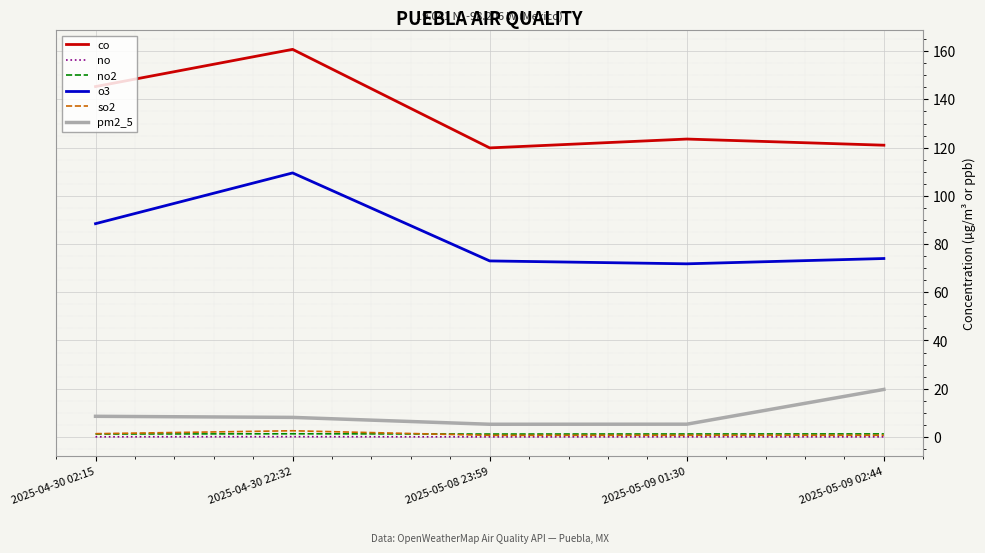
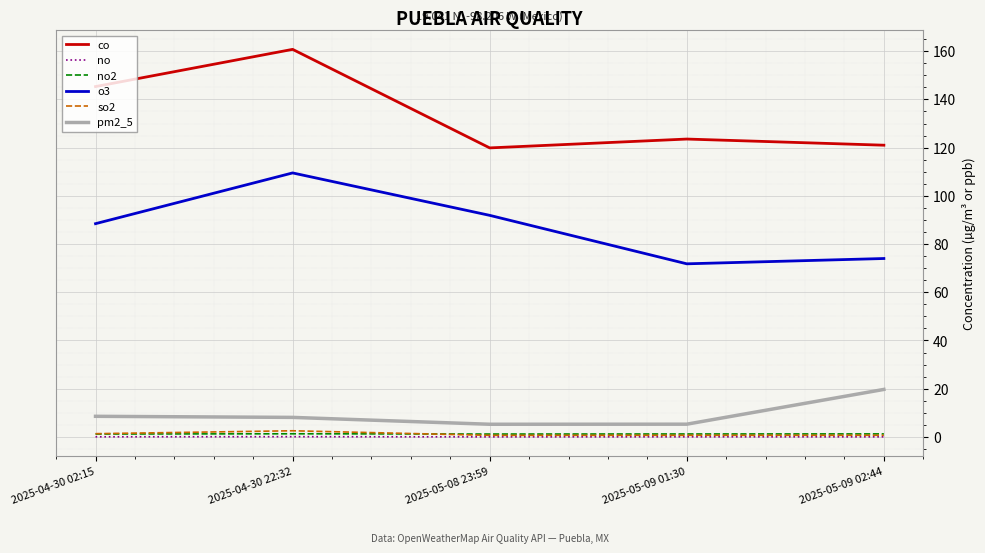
o3, 2025-05-08 23:59: 73 -> 92
